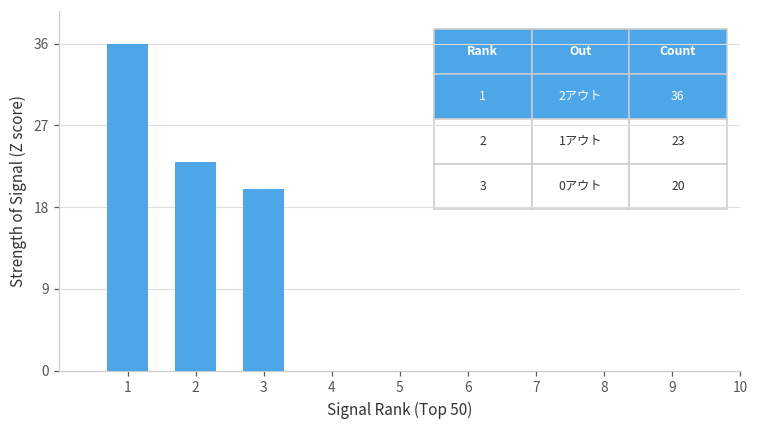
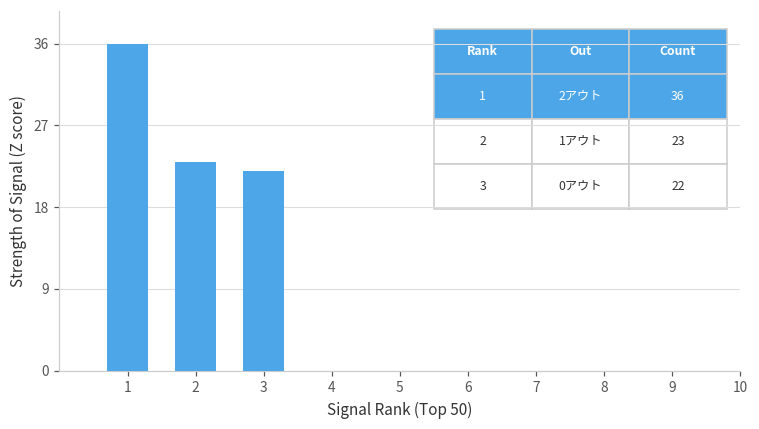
3: 20 -> 22
